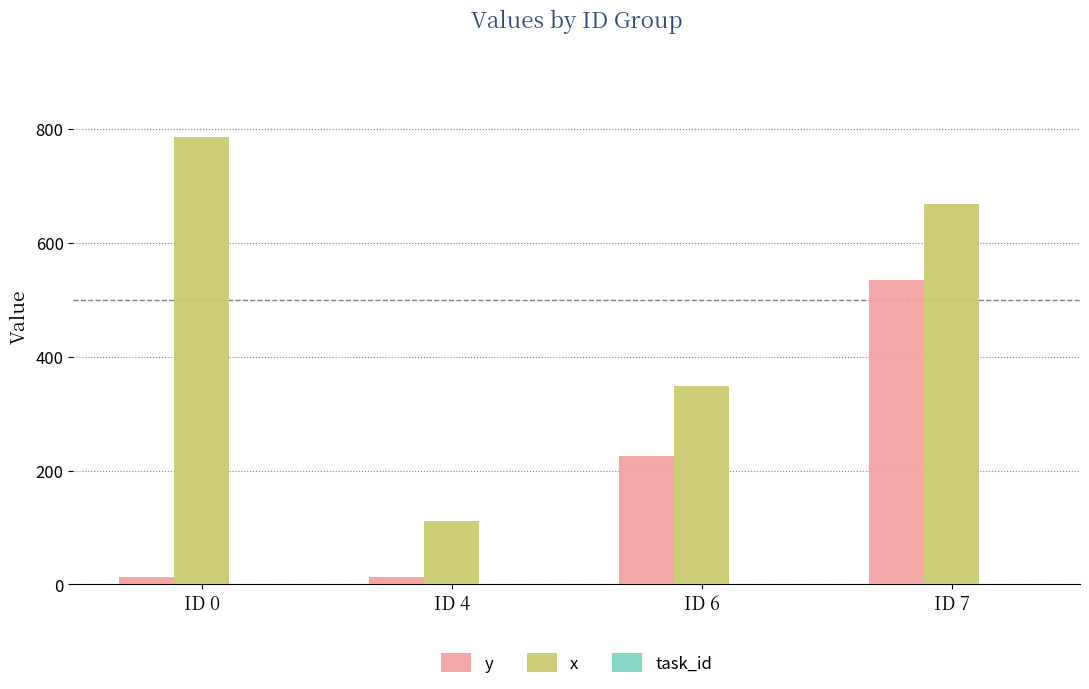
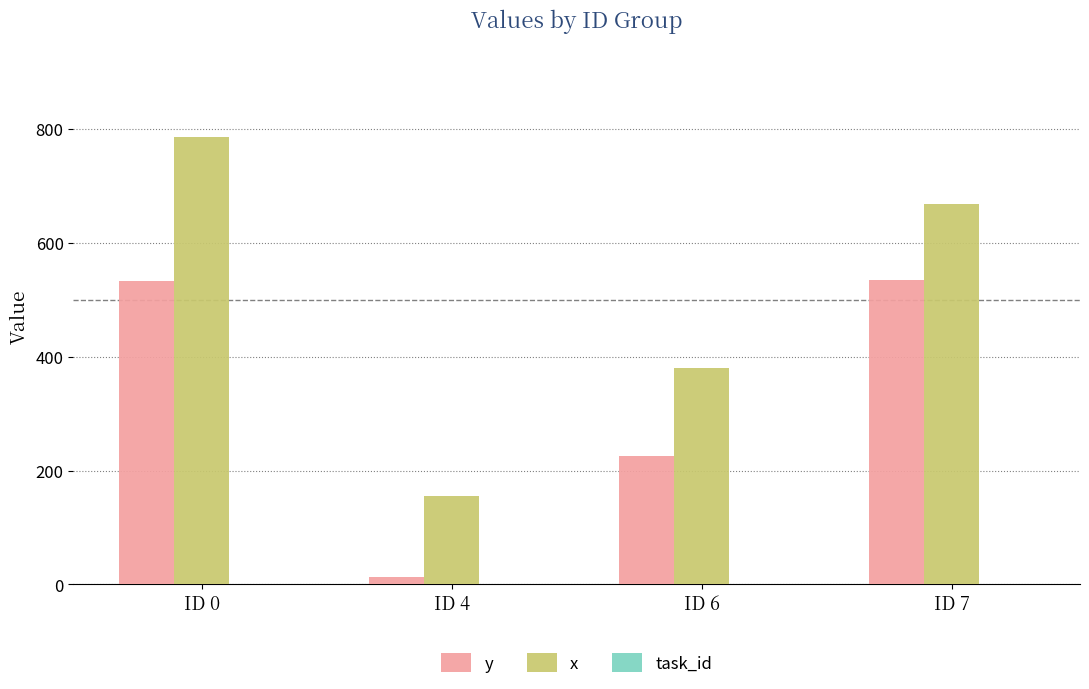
y, ID 0: 10 -> 530
x, ID 4: 110 -> 160
x, ID 6: 350 -> 380
